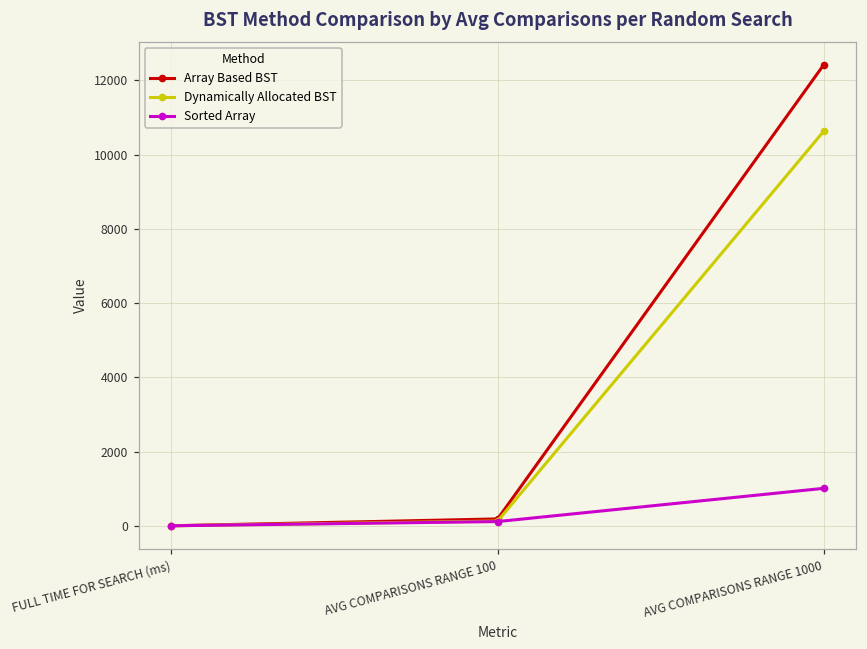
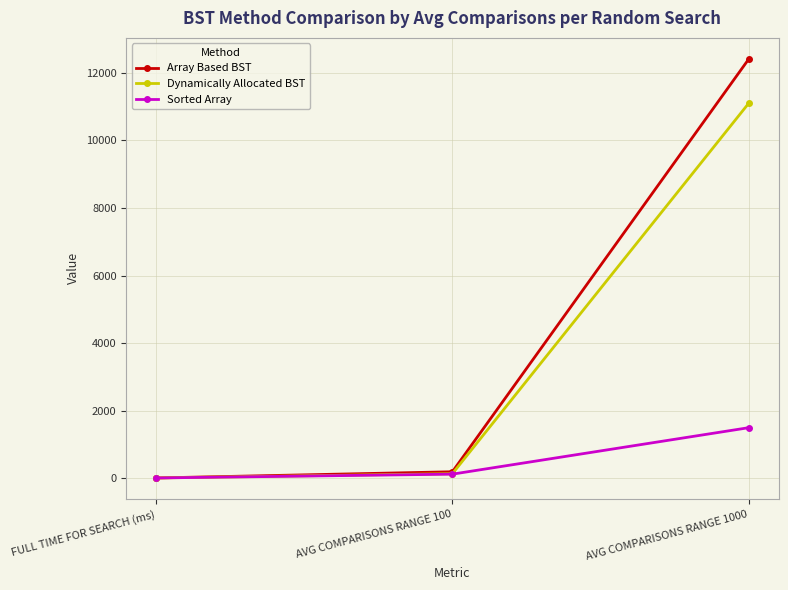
Dynamically Allocated BST, AVG COMPARISONS RANGE 1000: 10600 -> 11100
Sorted Array, AVG COMPARISONS RANGE 1000: 1000 -> 1500
